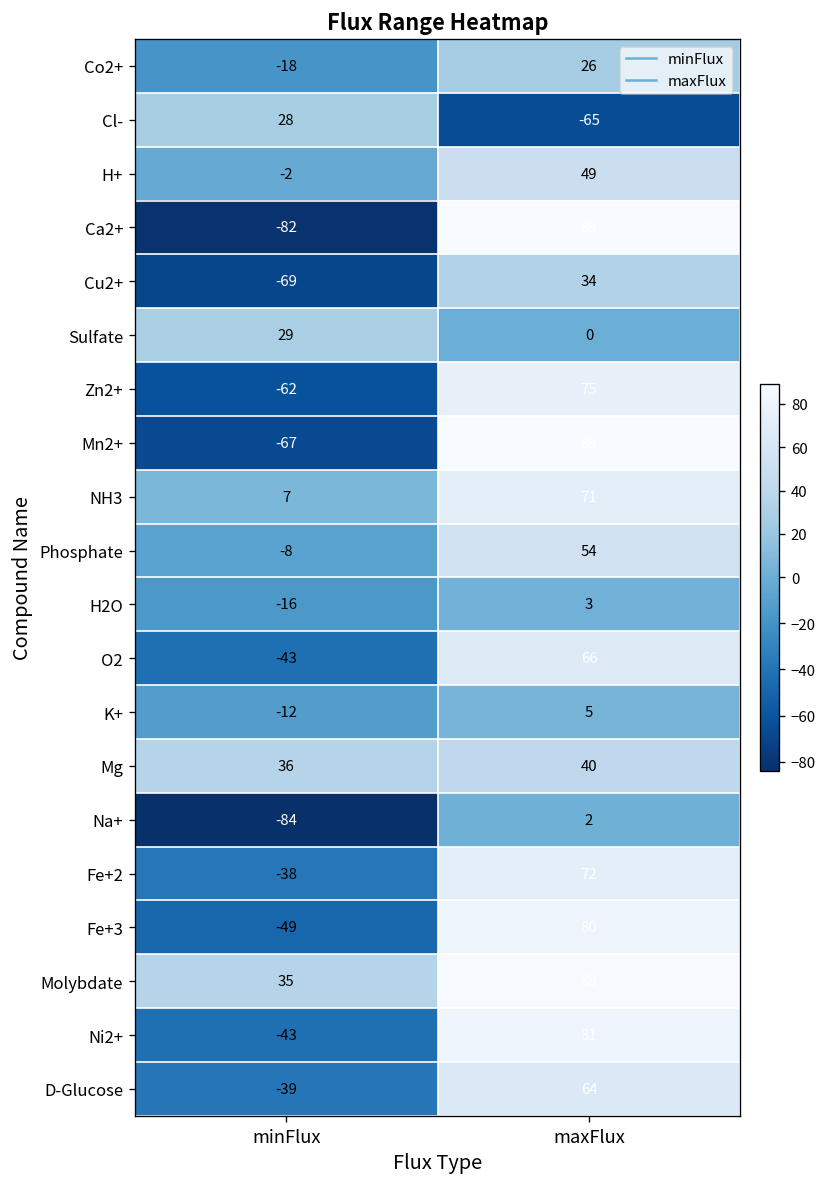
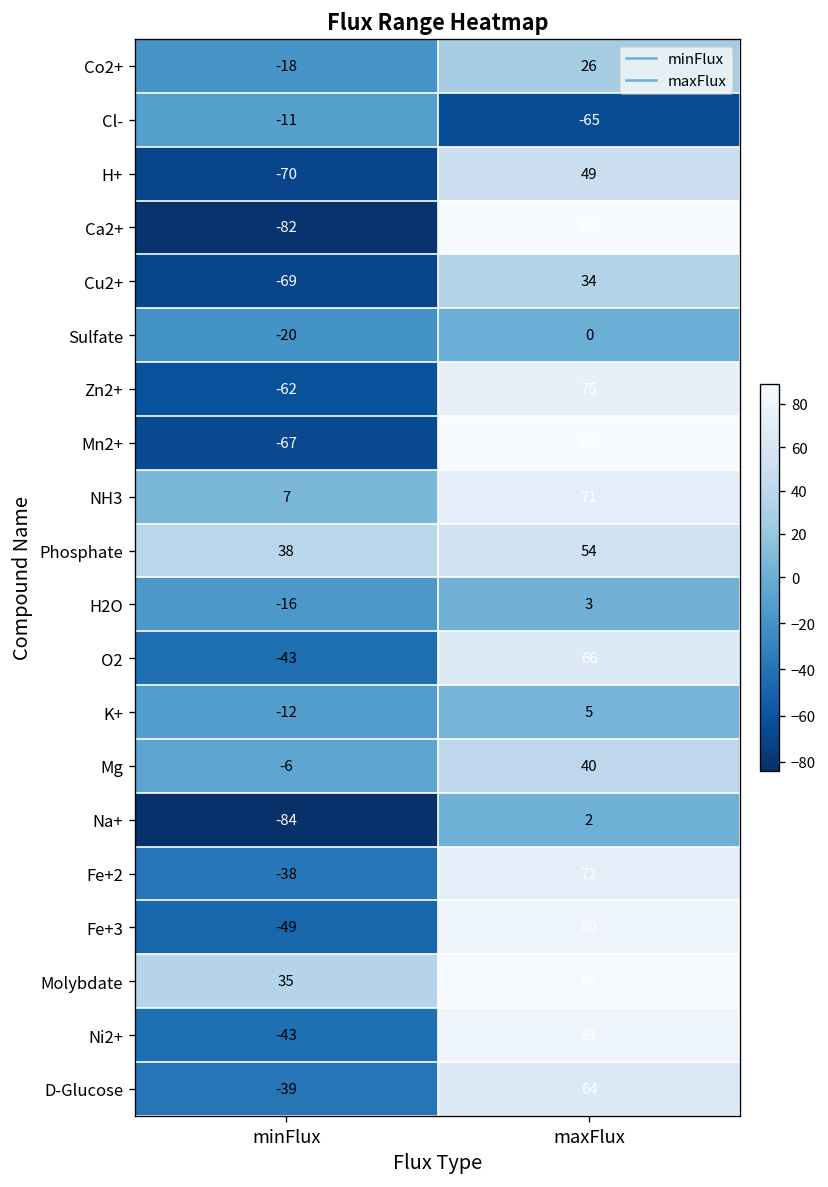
Cl-, minFlux: 28 -> -11
H+, minFlux: -2 -> -70
Sulfate, minFlux: 29 -> -20
Phosphate, minFlux: -8 -> 38
Mg, minFlux: 36 -> -6
